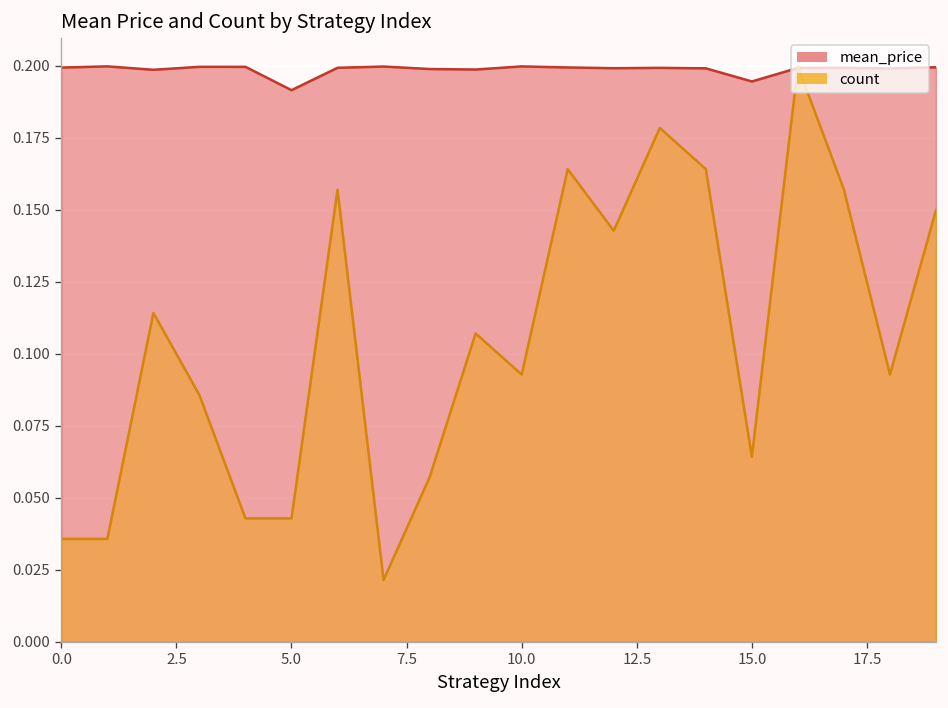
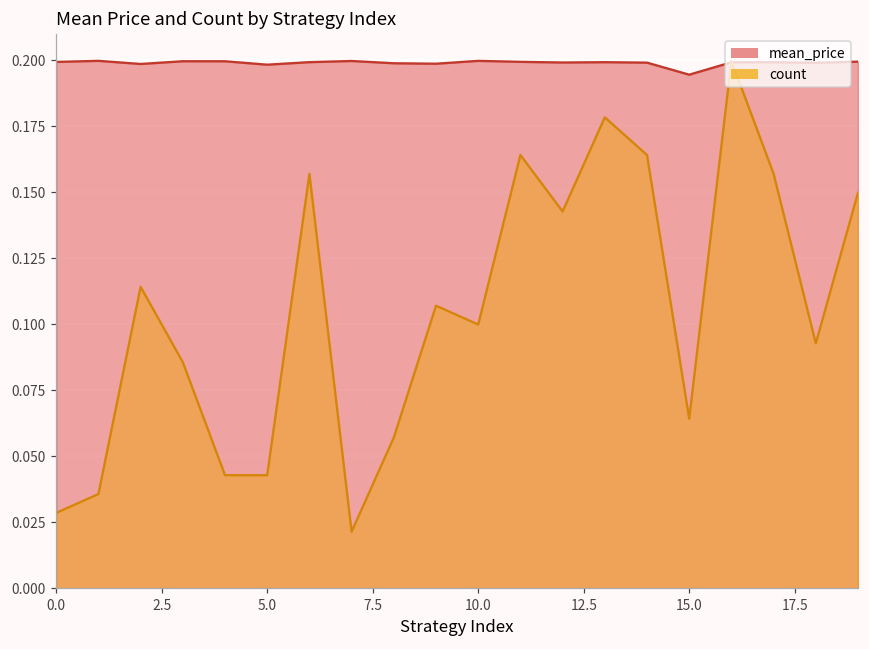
count, 0.0: 0.036 -> 0.029
mean_price, 5.0: 0.192 -> 0.198
count, 10.0: 0.093 -> 0.100
